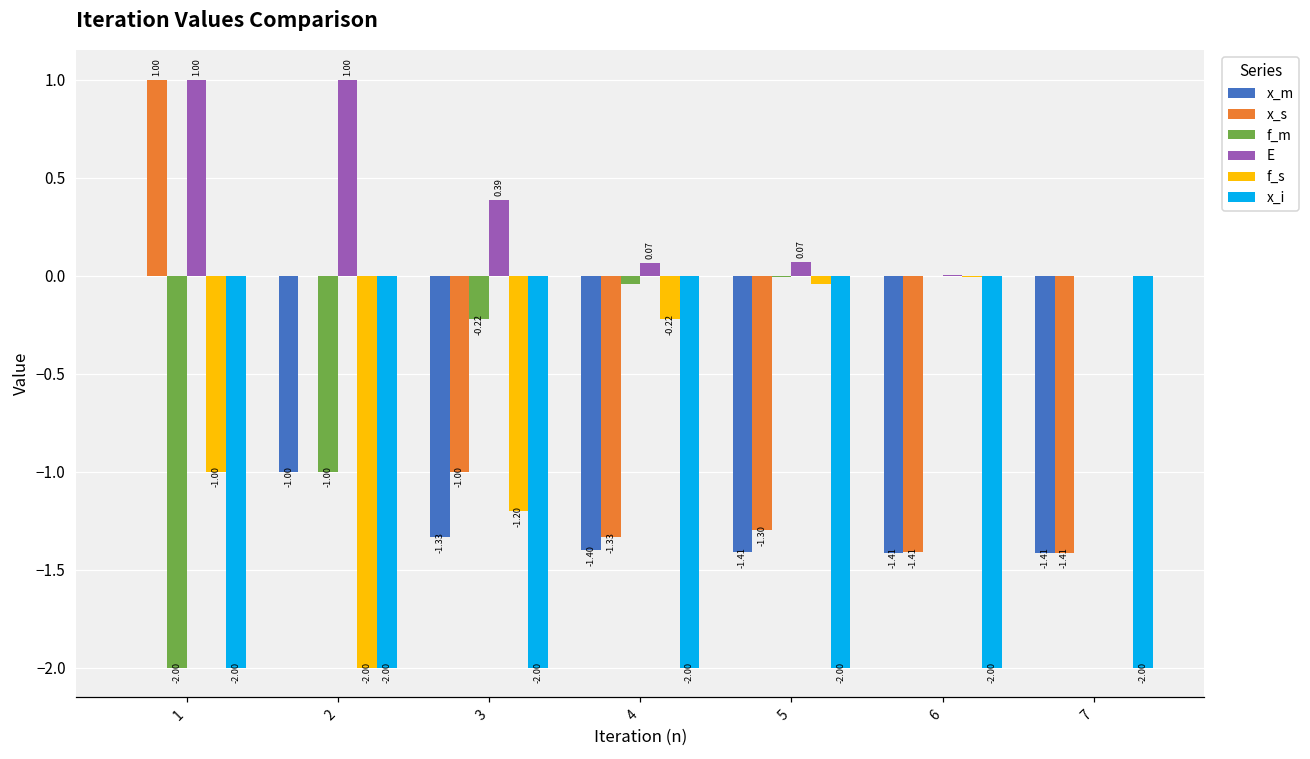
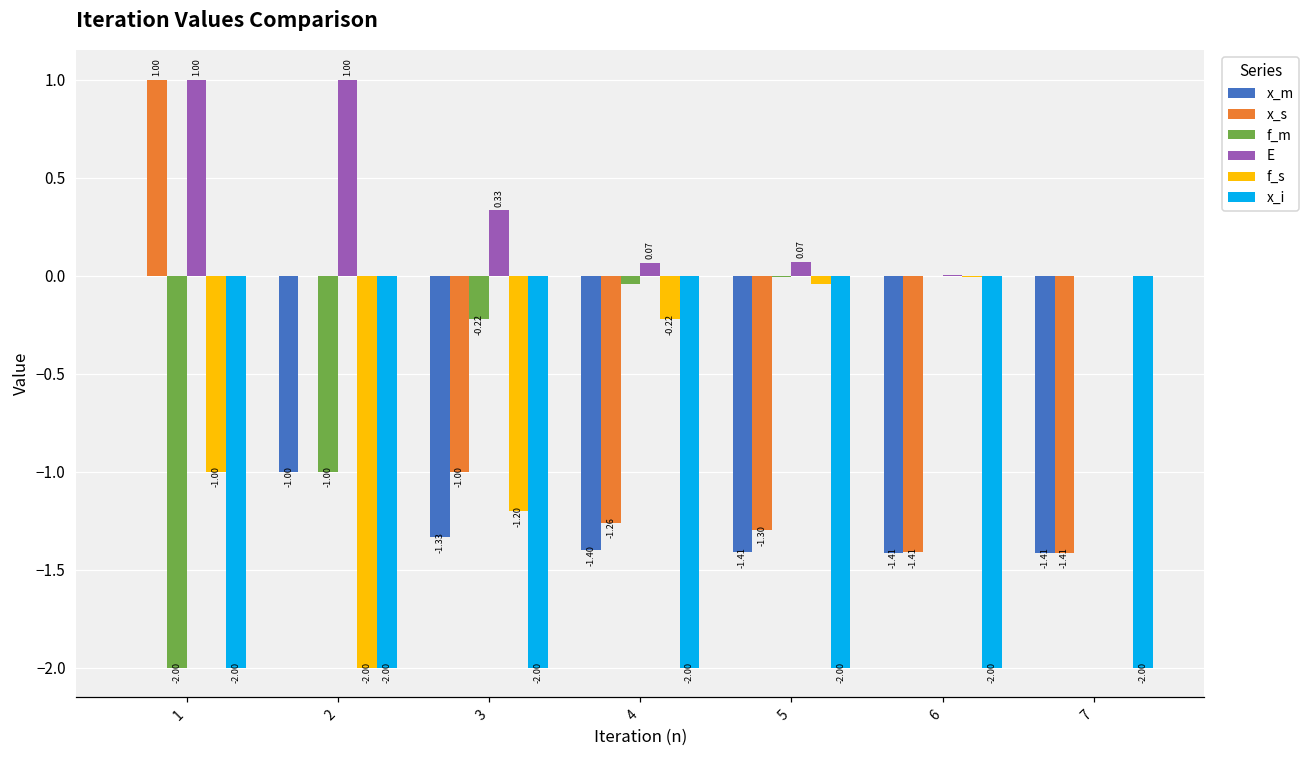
E, 3: 0.39 -> 0.33
x_s, 4: -1.33 -> -1.26
